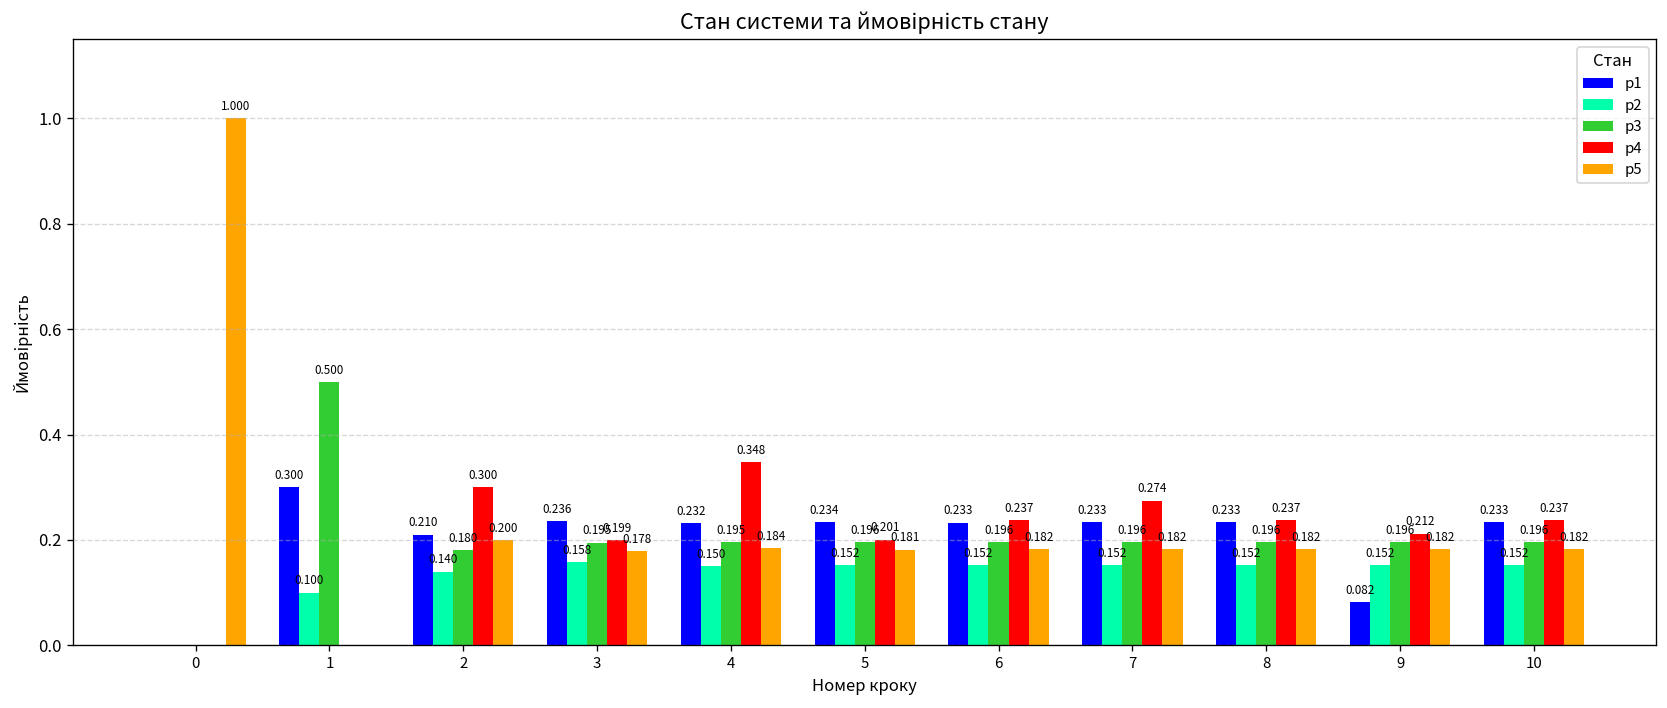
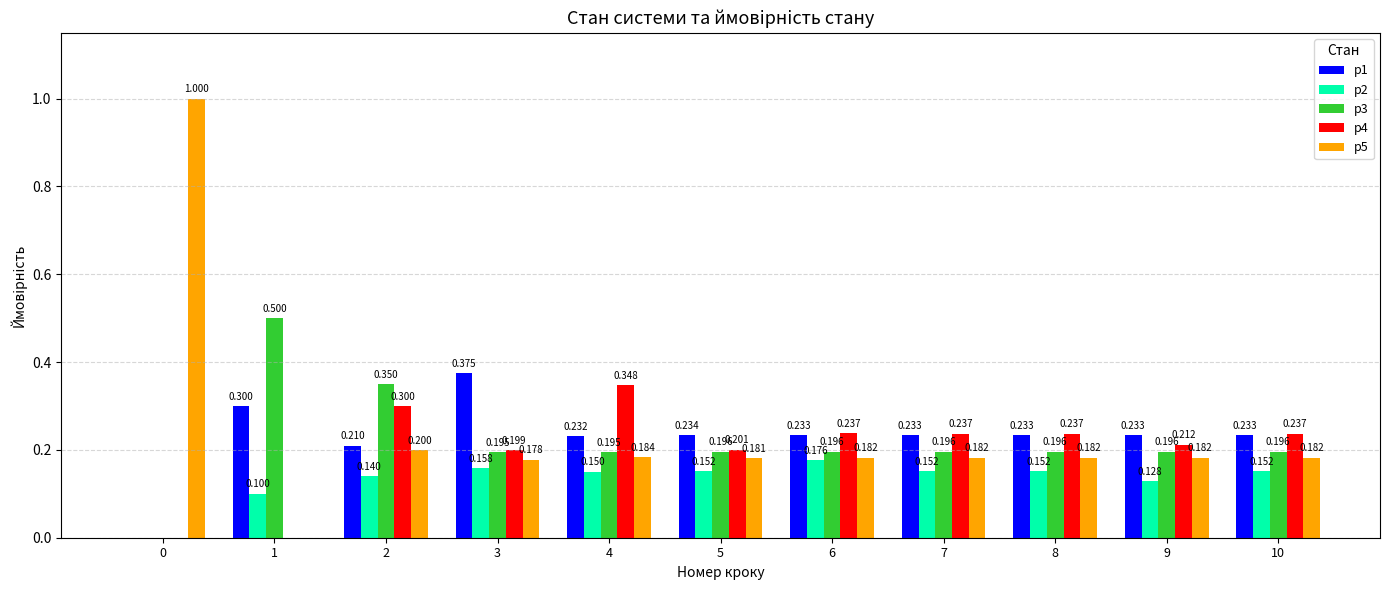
p3, 2: 0.180 -> 0.350
p1, 3: 0.236 -> 0.375
p2, 6: 0.152 -> 0.176
p4, 7: 0.274 -> 0.237
p1, 9: 0.082 -> 0.233
p2, 9: 0.152 -> 0.128
